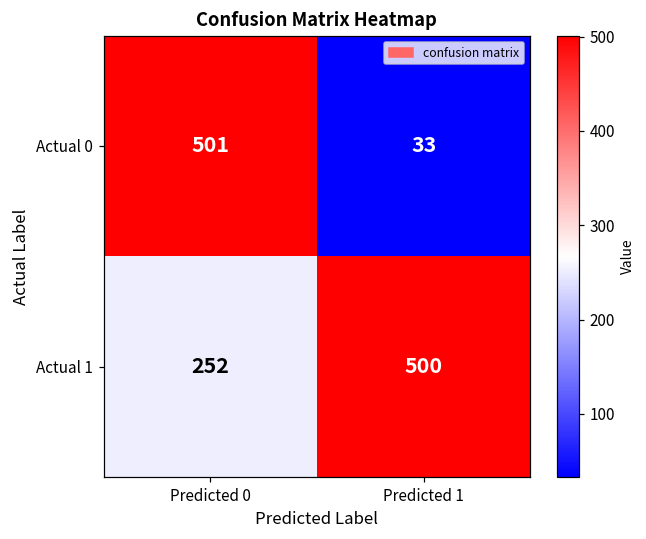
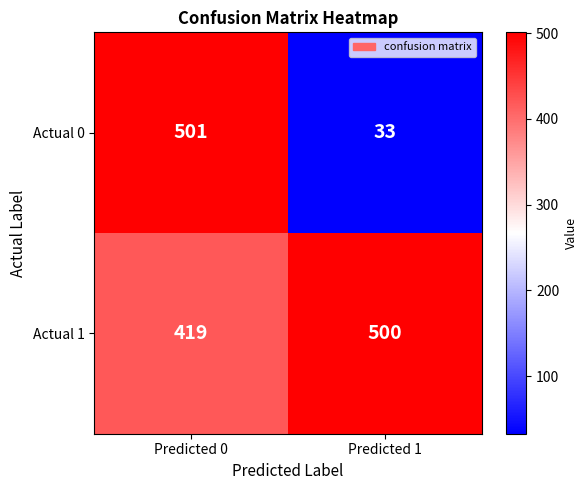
Actual 1, Predicted 0: 252 -> 419
